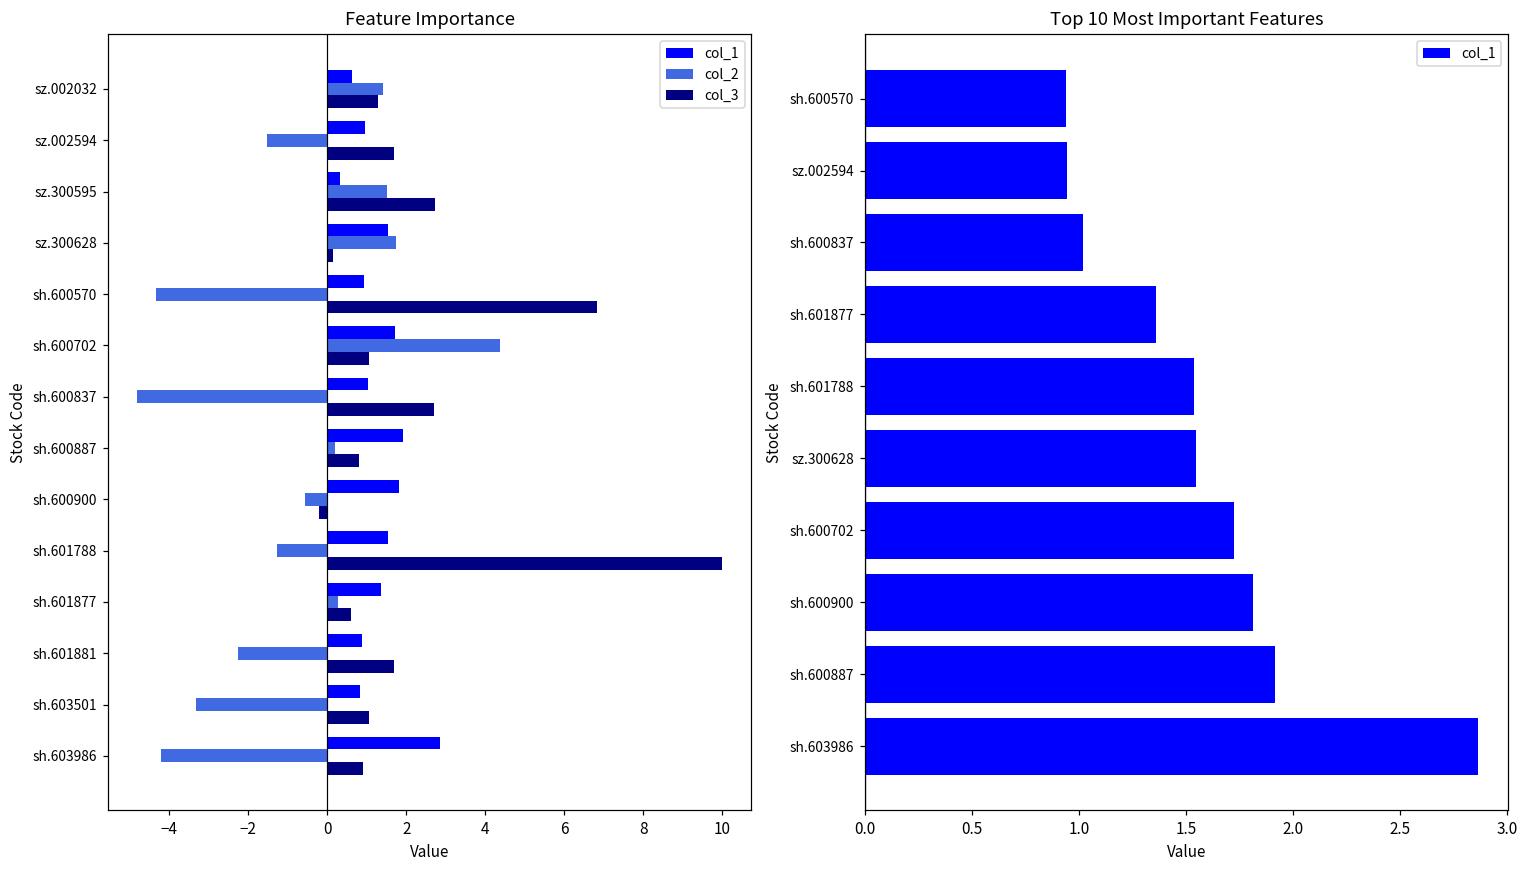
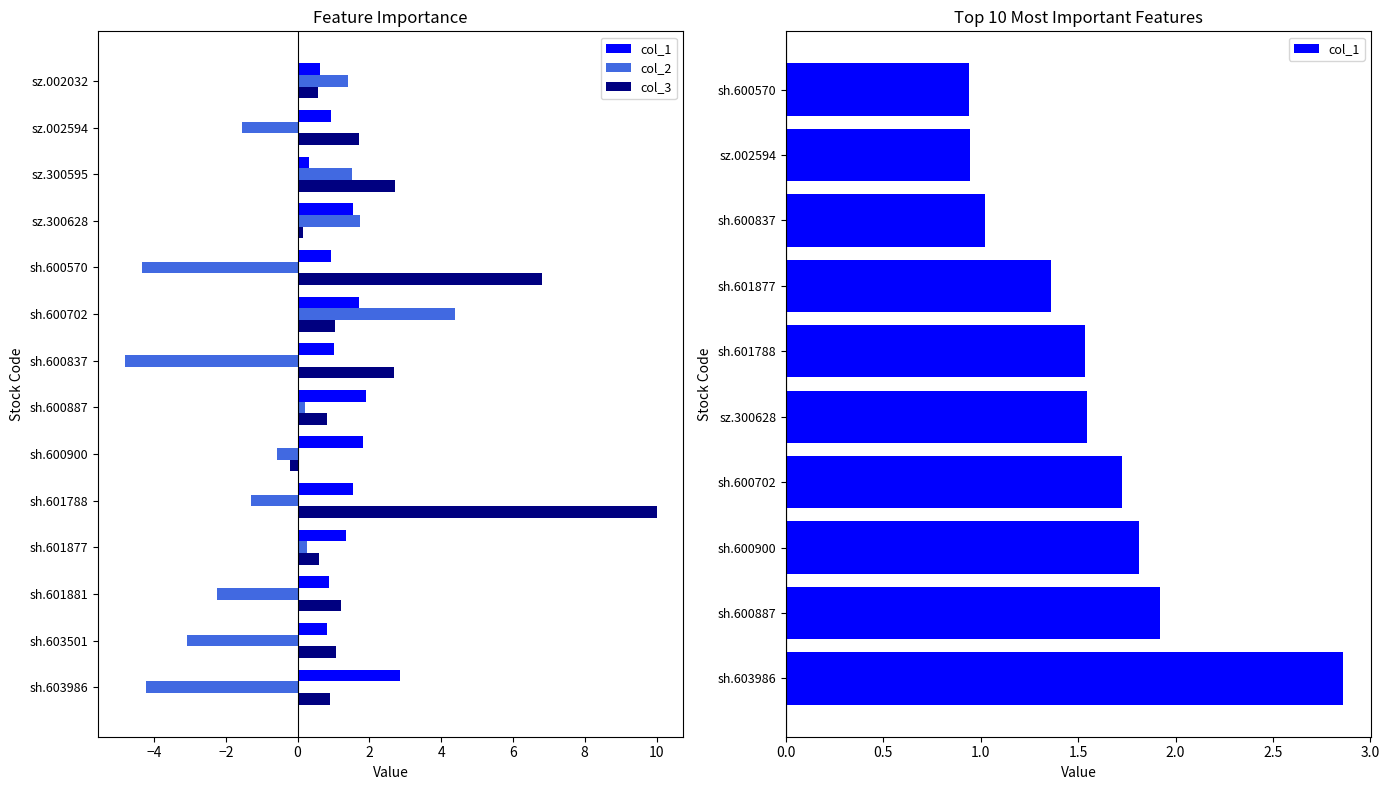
Feature Importance, col_3, sz.002032: 1.3 -> 0.6
Feature Importance, col_3, sh.601881: 1.7 -> 1.2
Feature Importance, col_2, sh.603501: -3.3 -> -3.1
